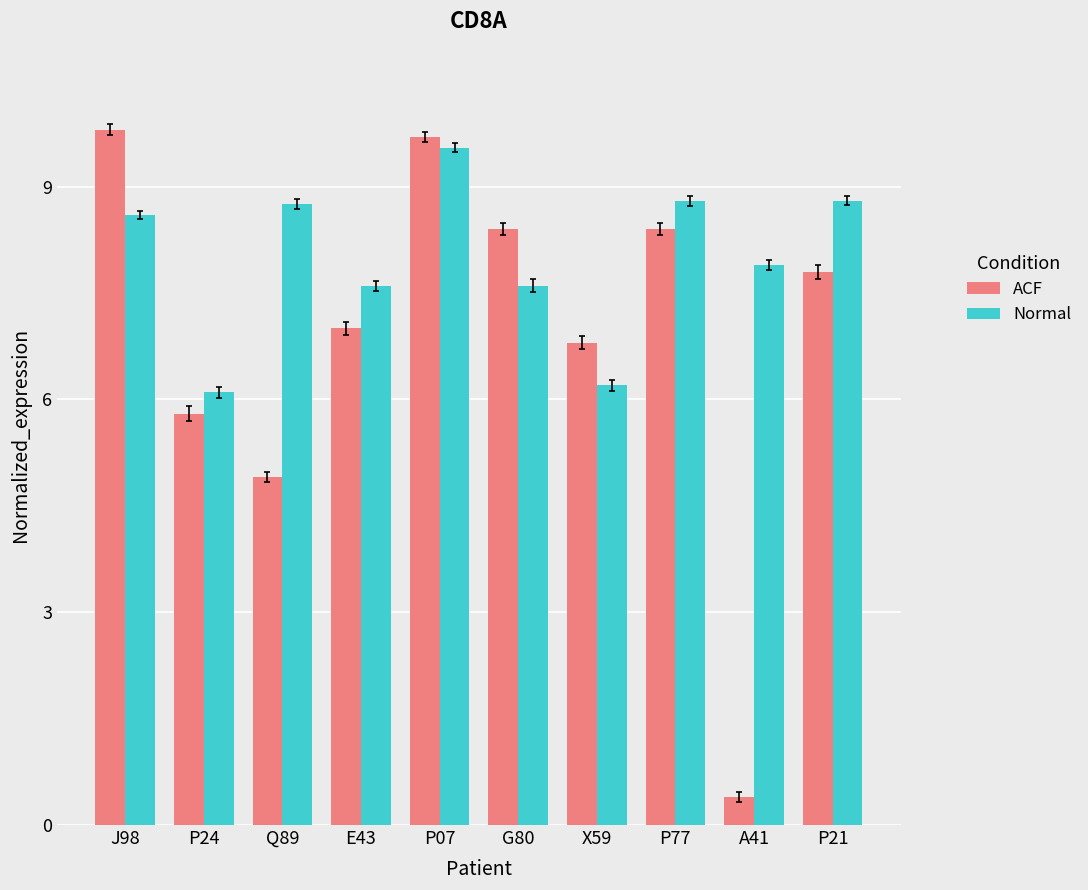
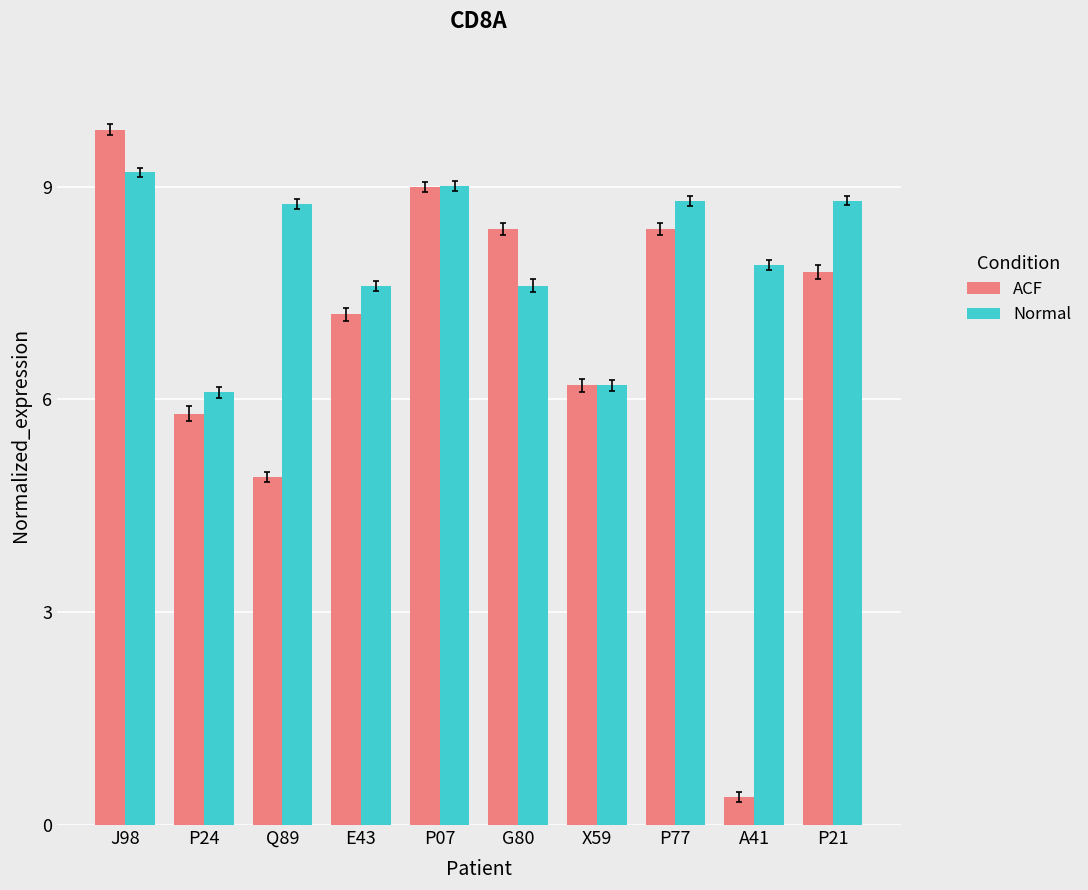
Normal, J98: 8.6 -> 9.2
ACF, E43: 7.0 -> 7.2
ACF, P07: 9.7 -> 9.0
Normal, P07: 9.6 -> 9.0
ACF, X59: 6.8 -> 6.2
